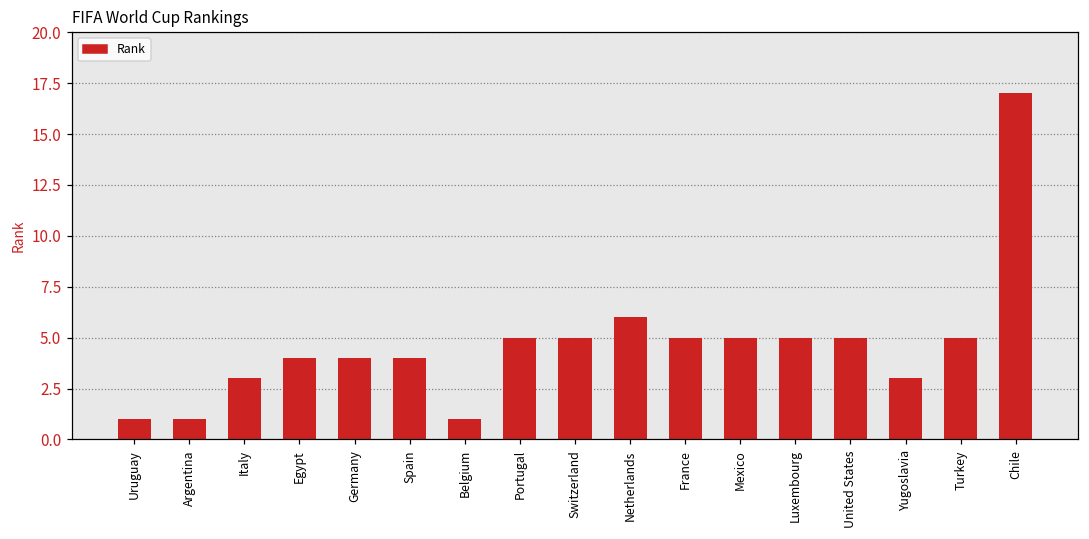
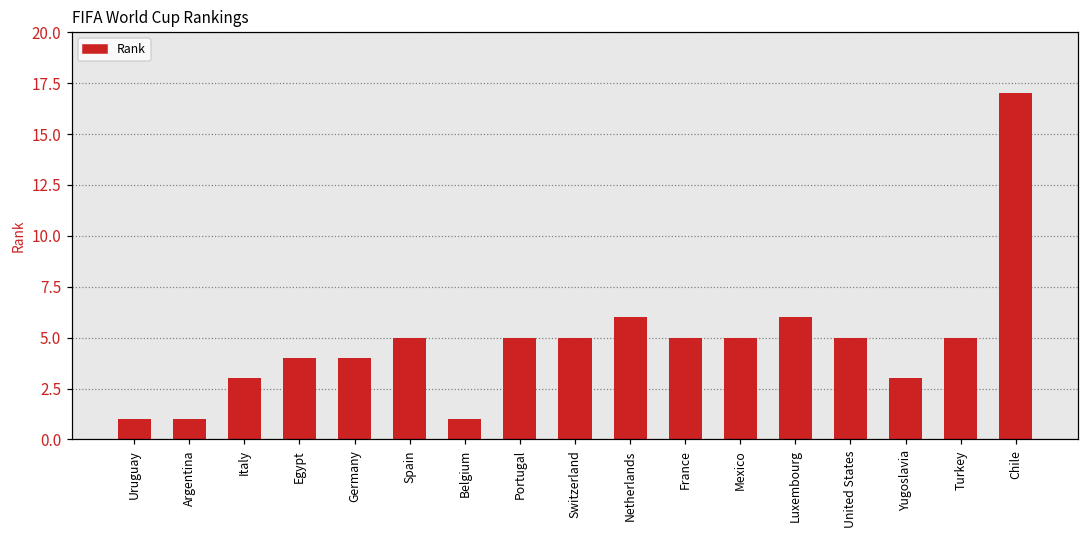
Spain: 4 -> 5
Luxembourg: 5 -> 6
